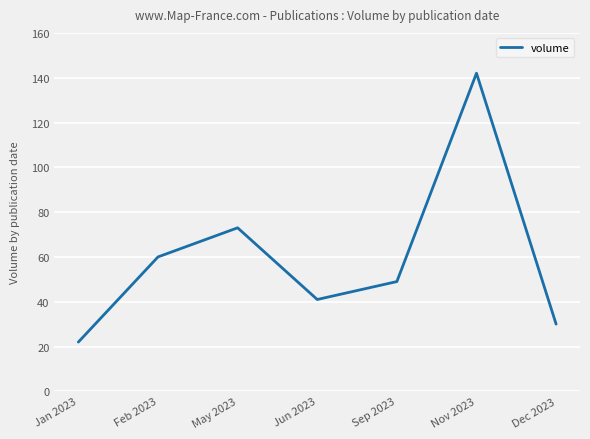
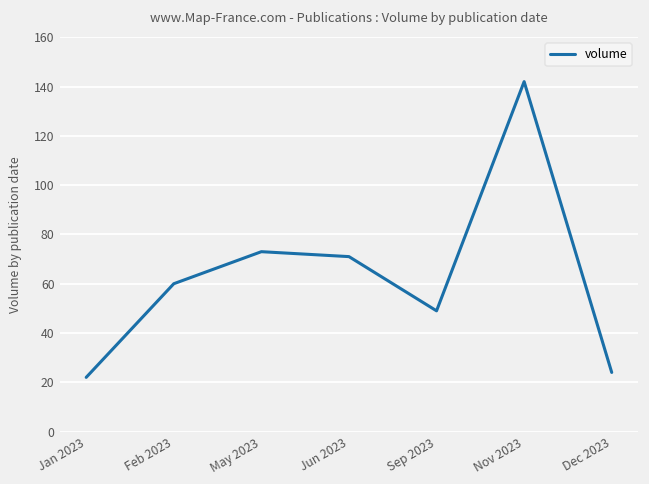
Jun 2023: 41 -> 71
Dec 2023: 30 -> 24
